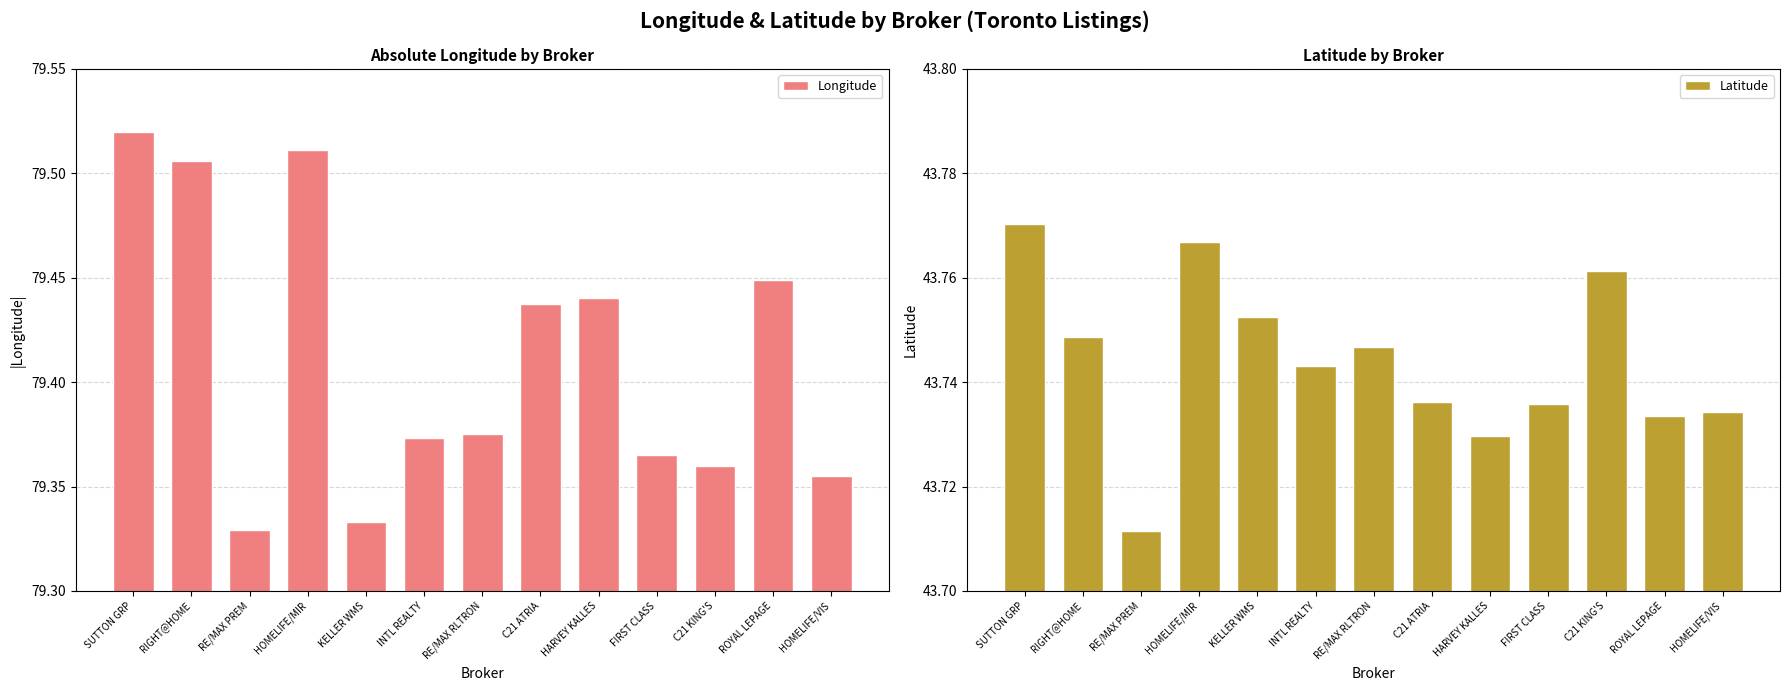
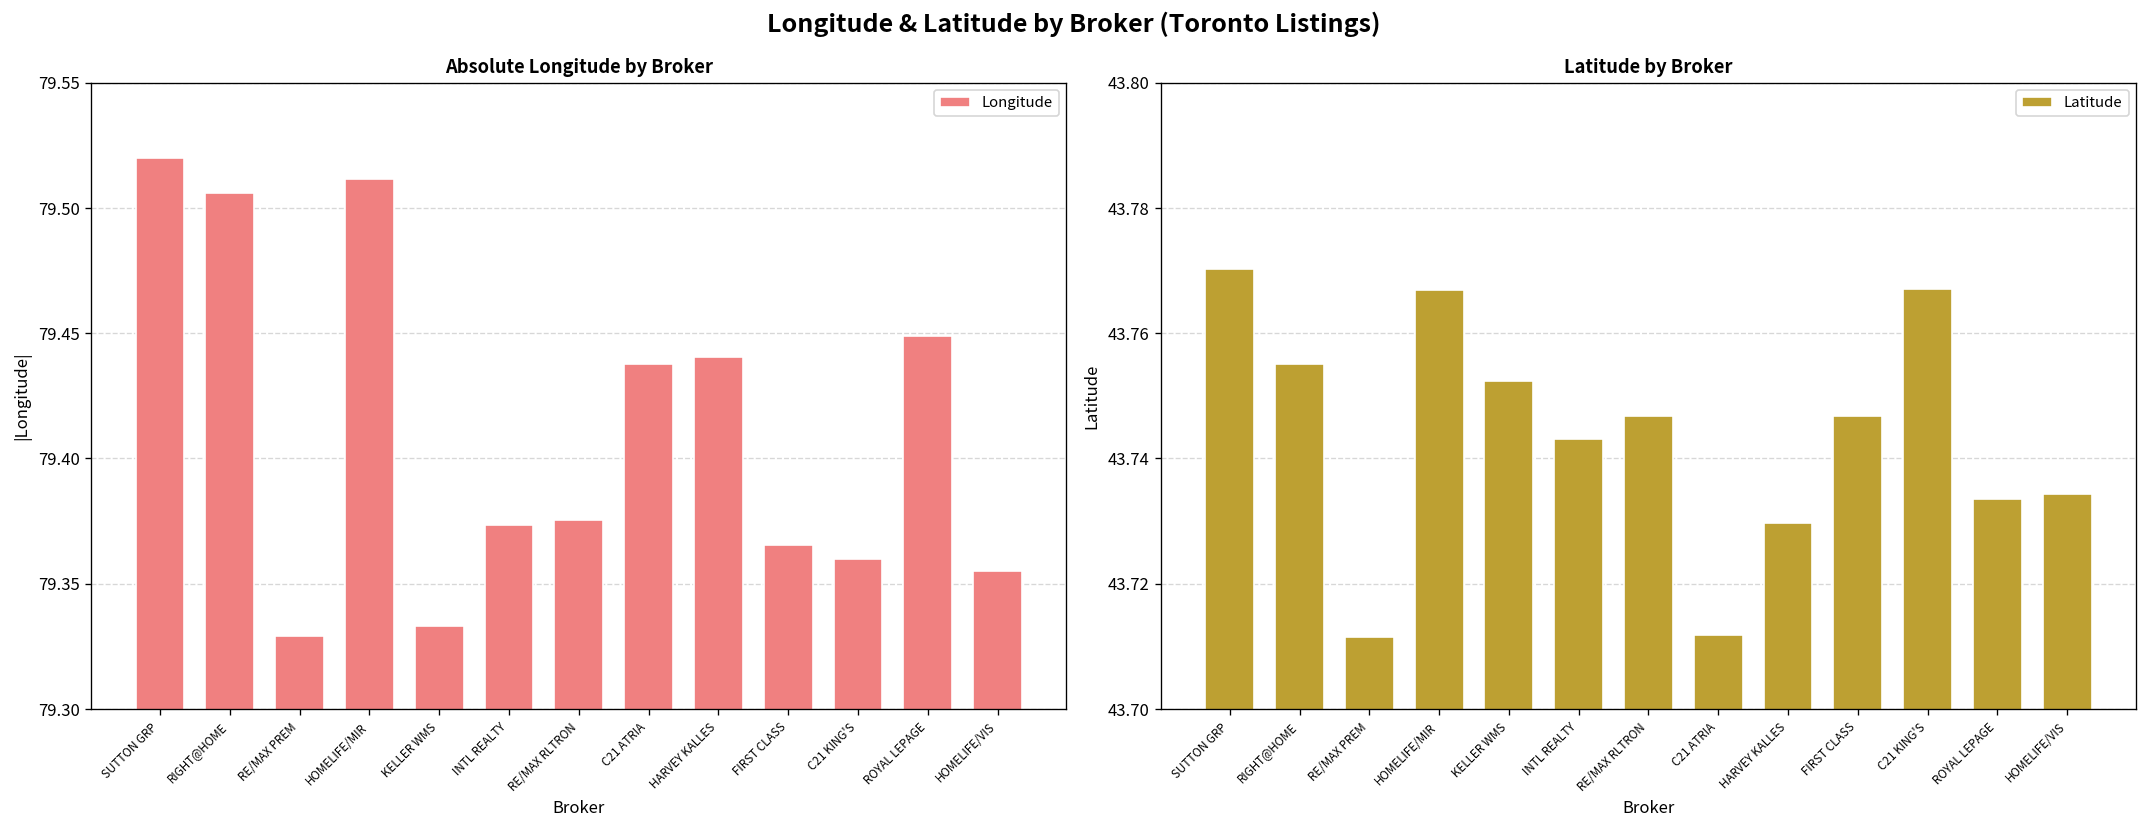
Latitude by Broker, RIGHT@HOME: 43.749 -> 43.755
Latitude by Broker, C21 ATRIA: 43.736 -> 43.712
Latitude by Broker, FIRST CLASS: 43.736 -> 43.747
Latitude by Broker, C21 KING'S: 43.761 -> 43.767
